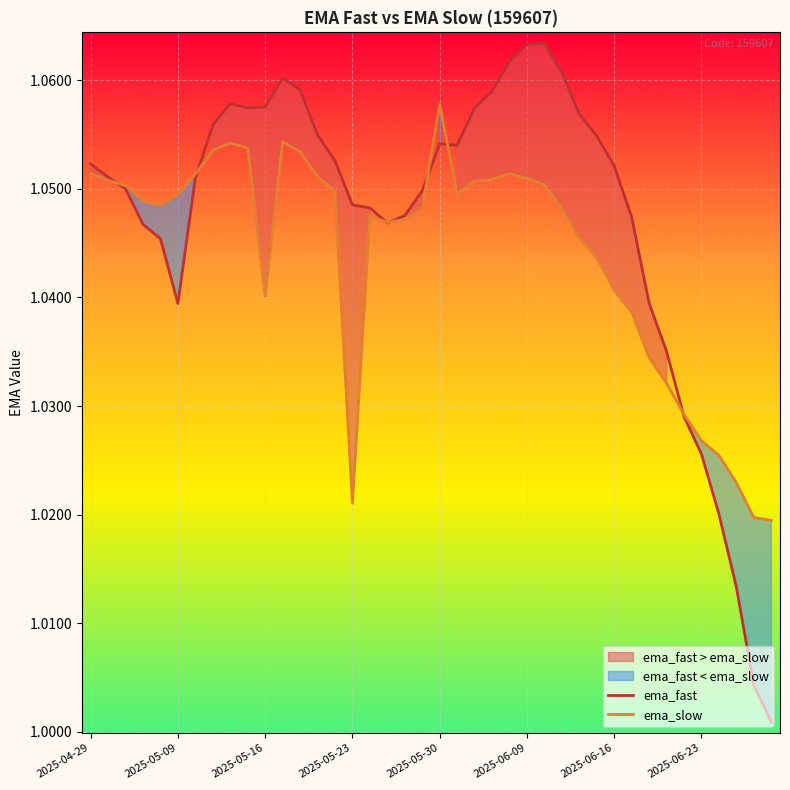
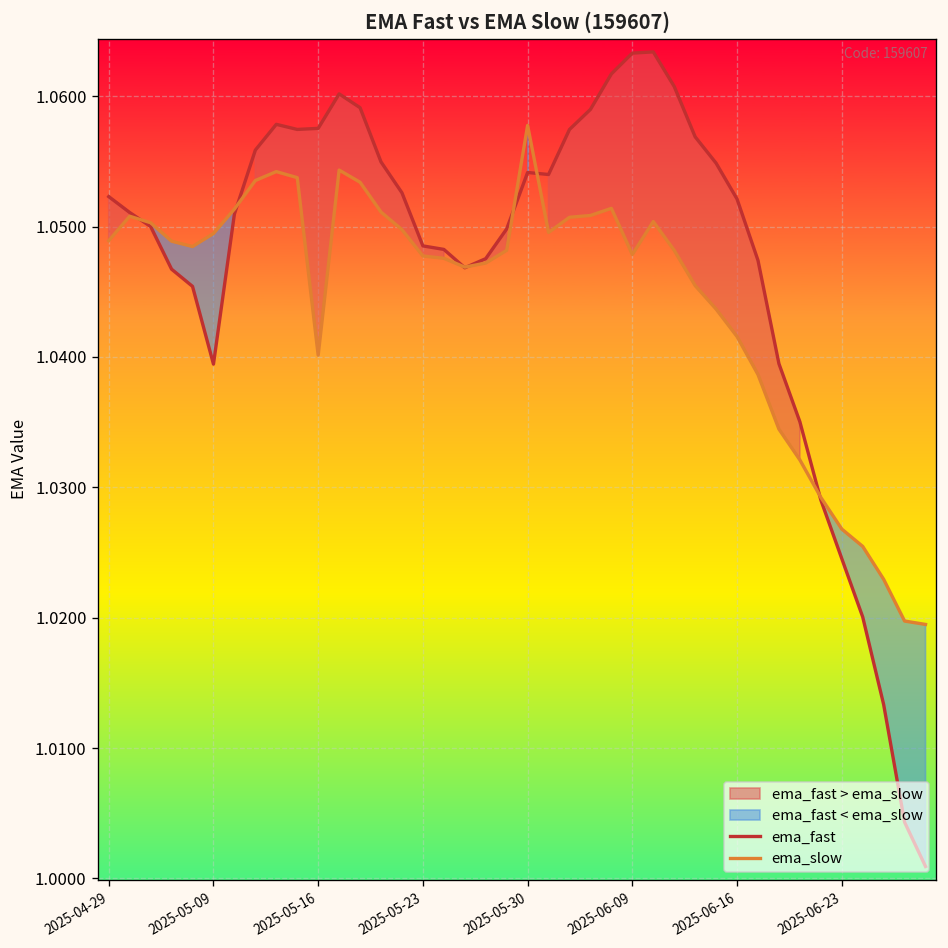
ema_slow, 2025-04-29: 1.0514 -> 1.0489
ema_slow, 2025-05-23: 1.0211 -> 1.0477
ema_slow, 2025-06-09: 1.0510 -> 1.0479
ema_slow, 2025-06-16: 1.0407 -> 1.0416
ema_fast, 2025-06-23: 1.0256 -> 1.0245
